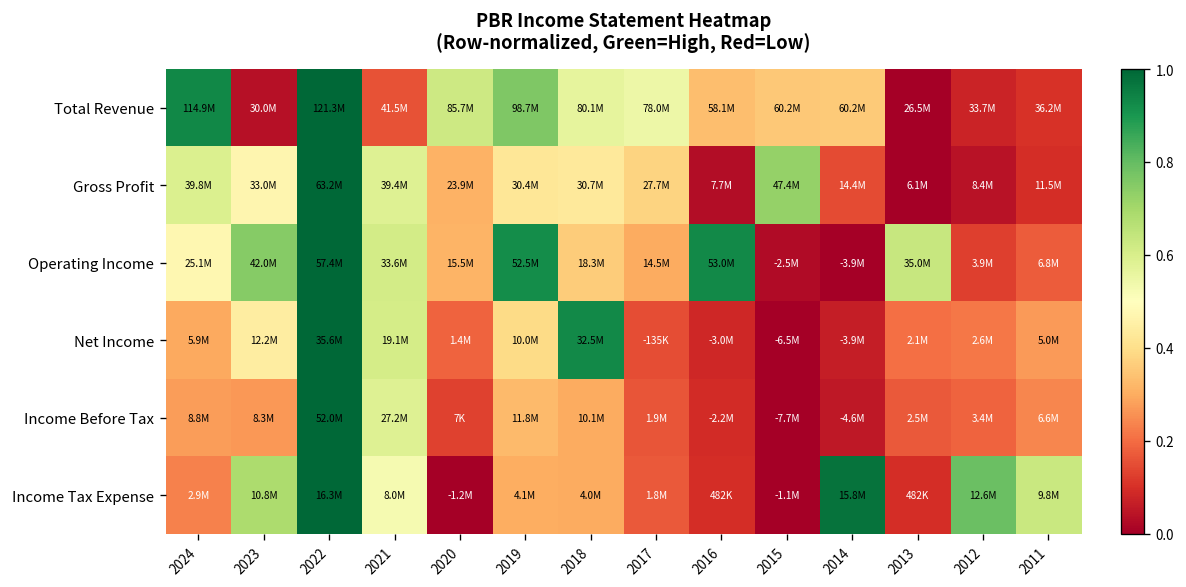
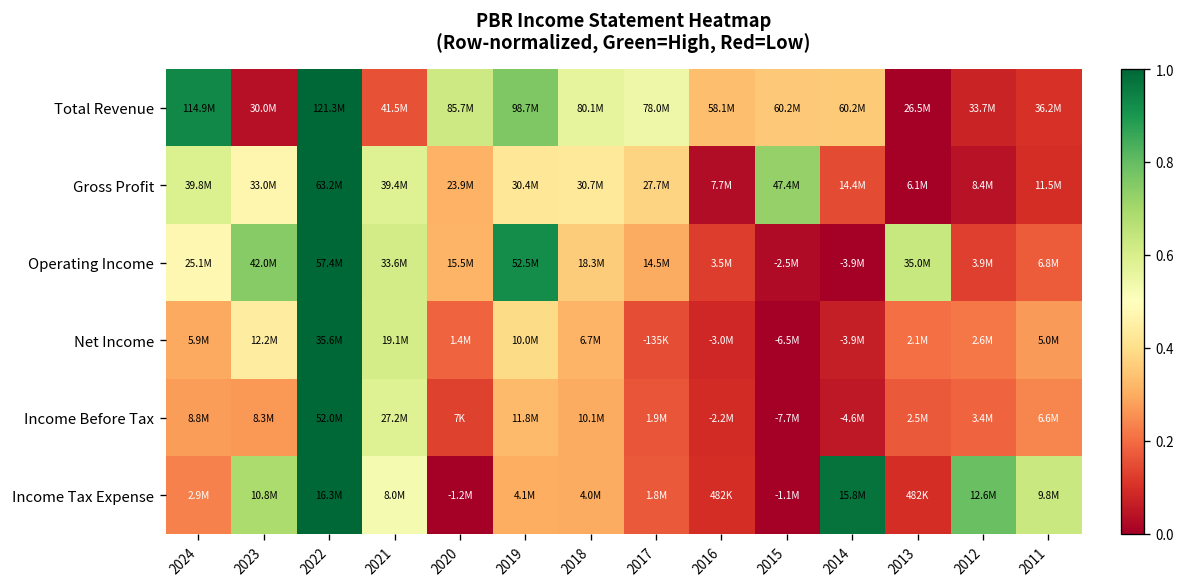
Operating Income, 2016: 53.0M -> 3.5M
Net Income, 2018: 32.5M -> 6.7M
